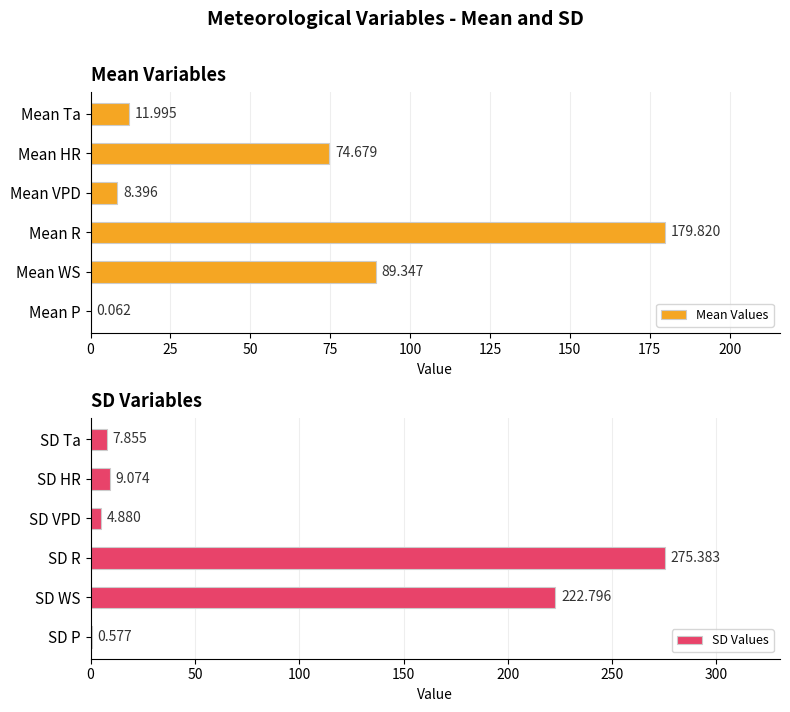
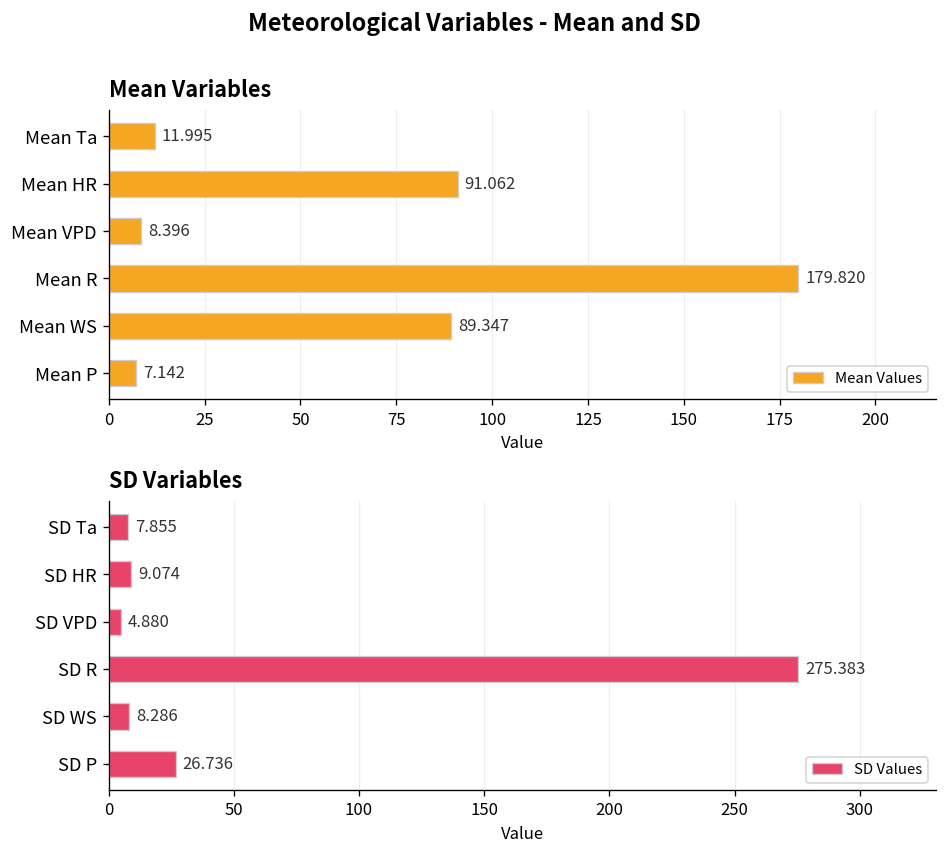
Mean Variables, Mean HR: 74.679 -> 91.062
Mean Variables, Mean P: 0.062 -> 7.142
SD Variables, SD WS: 222.796 -> 8.286
SD Variables, SD P: 0.577 -> 26.736
